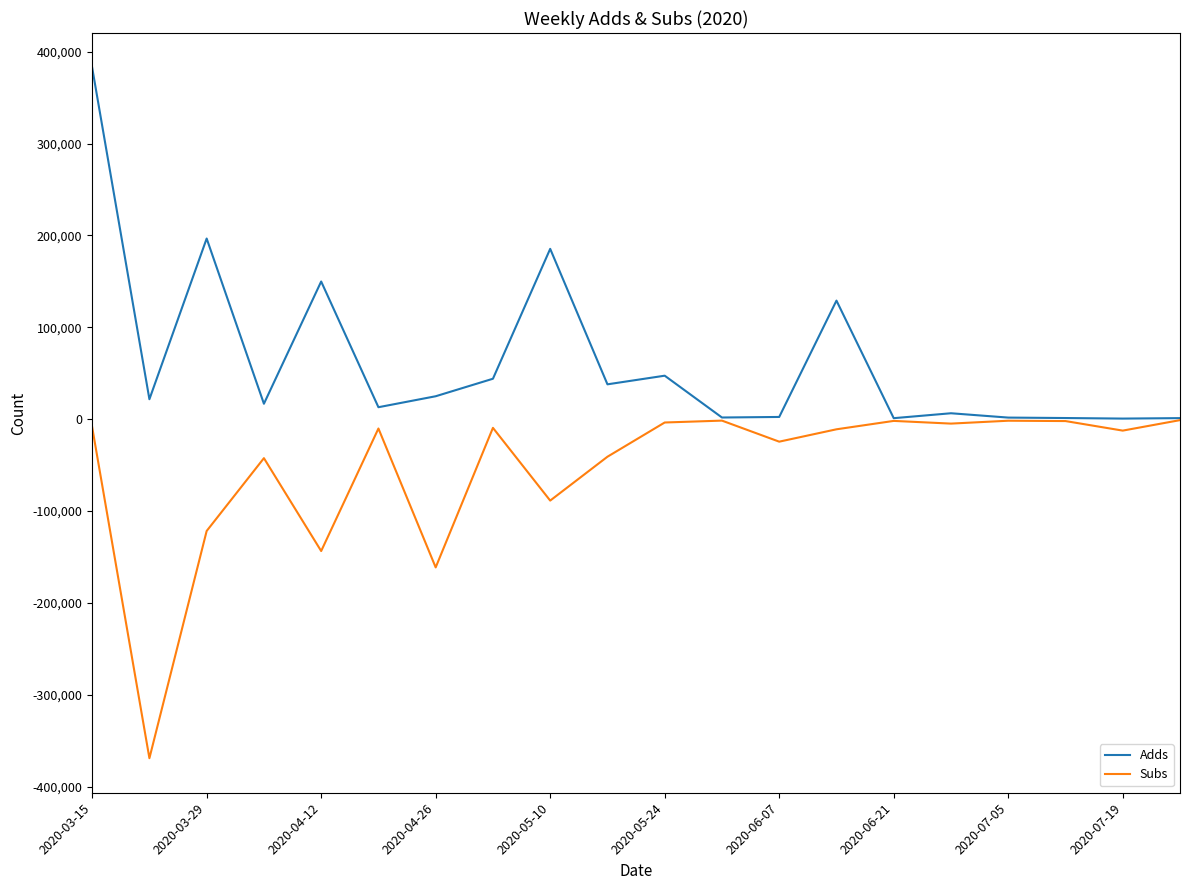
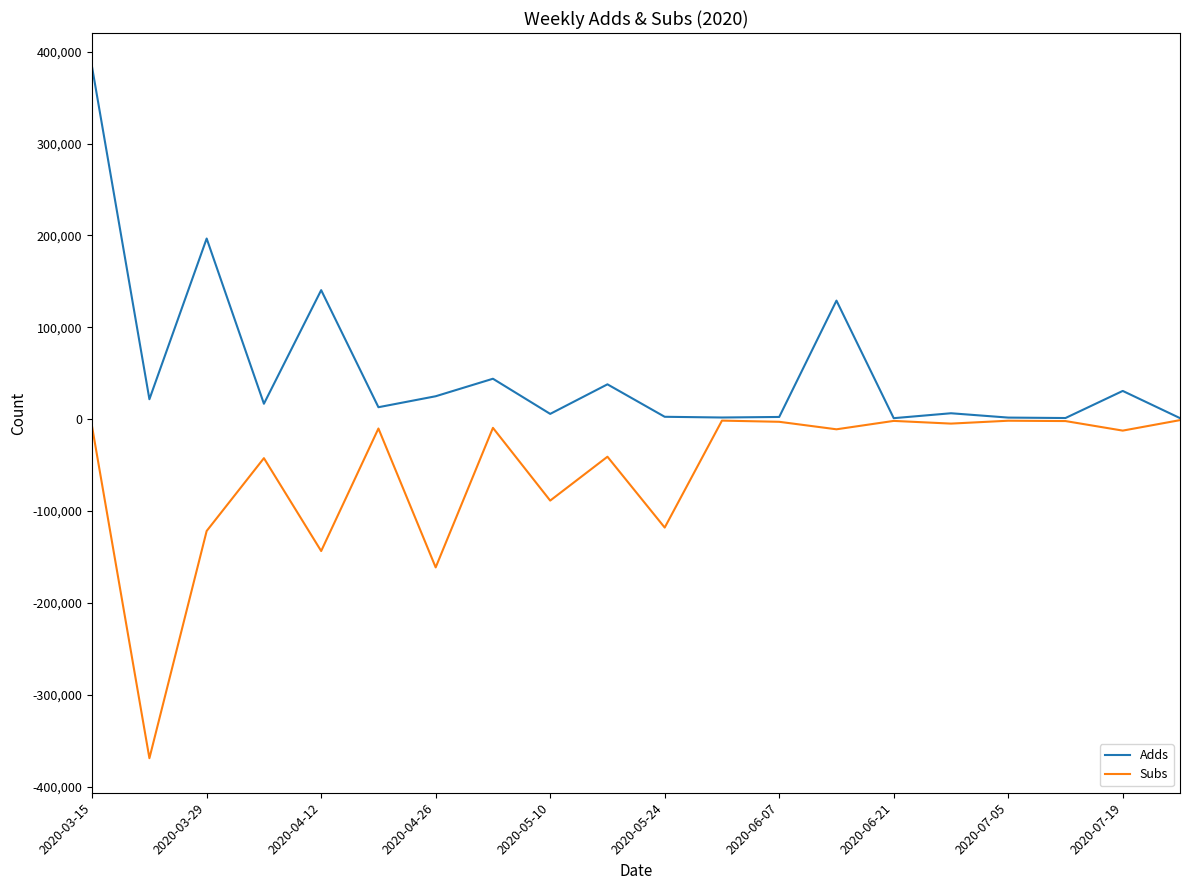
Adds, 2020-04-12: 150,000 -> 140,000
Adds, 2020-05-10: 190,000 -> 10,000
Adds, 2020-05-24: 50,000 -> 0
Subs, 2020-05-24: 0 -> -120,000
Subs, 2020-06-07: -20,000 -> 0
Adds, 2020-07-19: 0 -> 30,000
